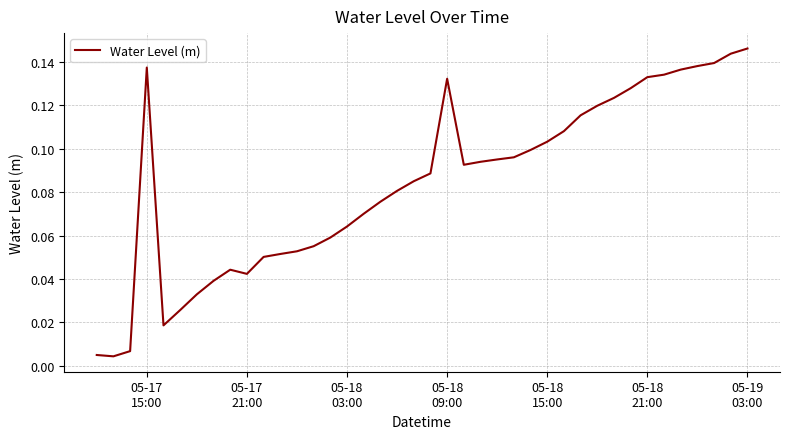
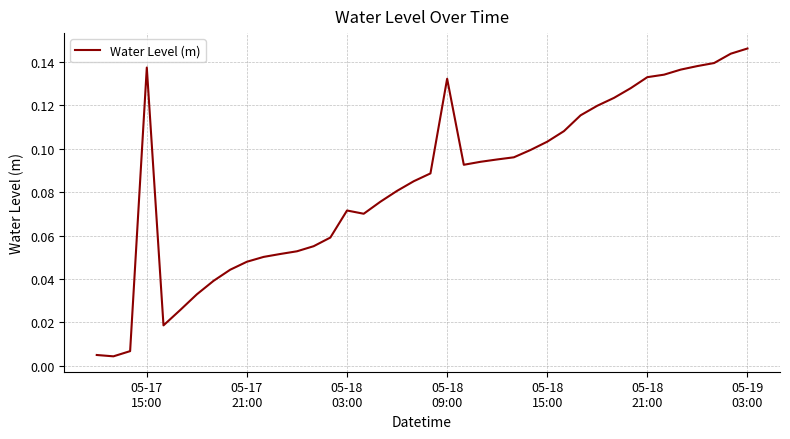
05-17 21:00: 0.042 -> 0.048
05-18 03:00: 0.064 -> 0.072
